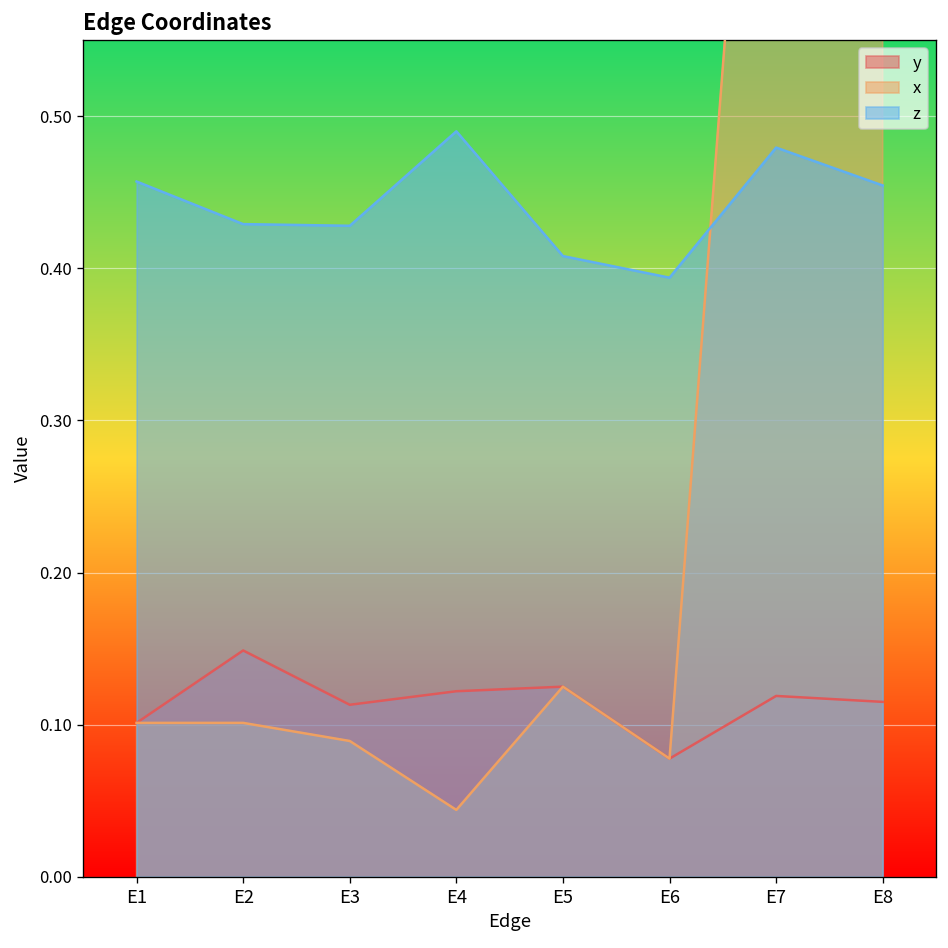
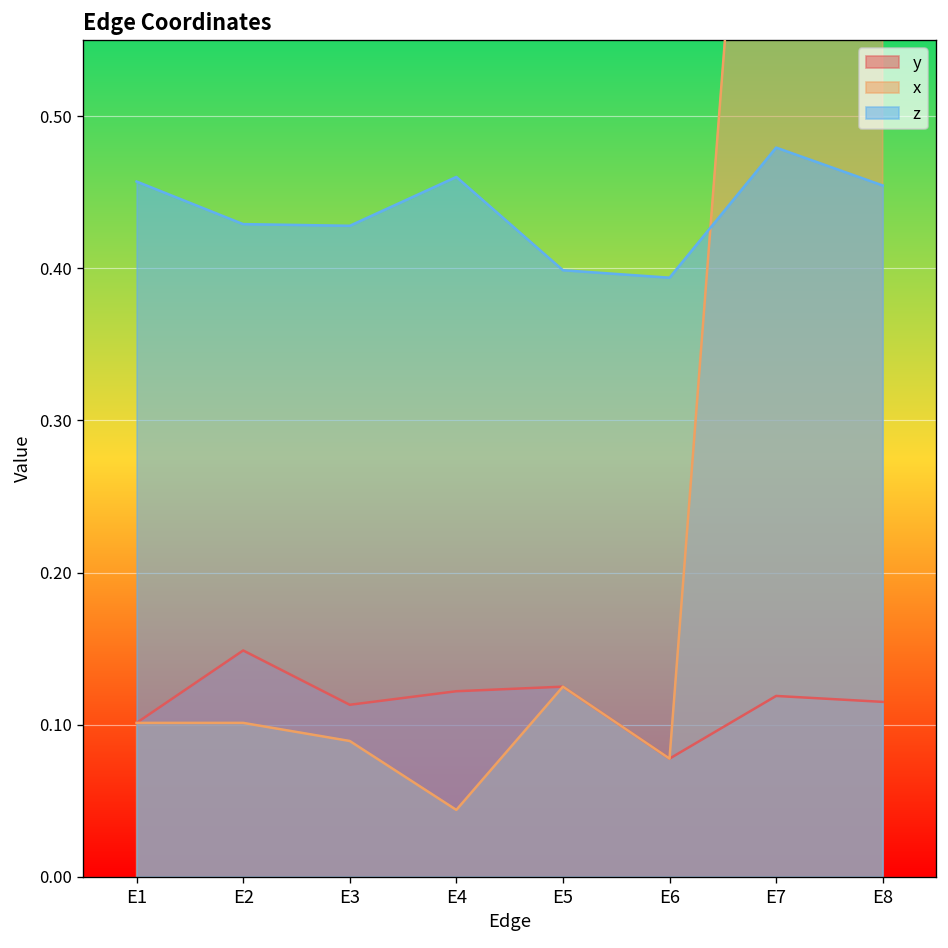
z, E4: 0.49 -> 0.46
z, E5: 0.408 -> 0.399
